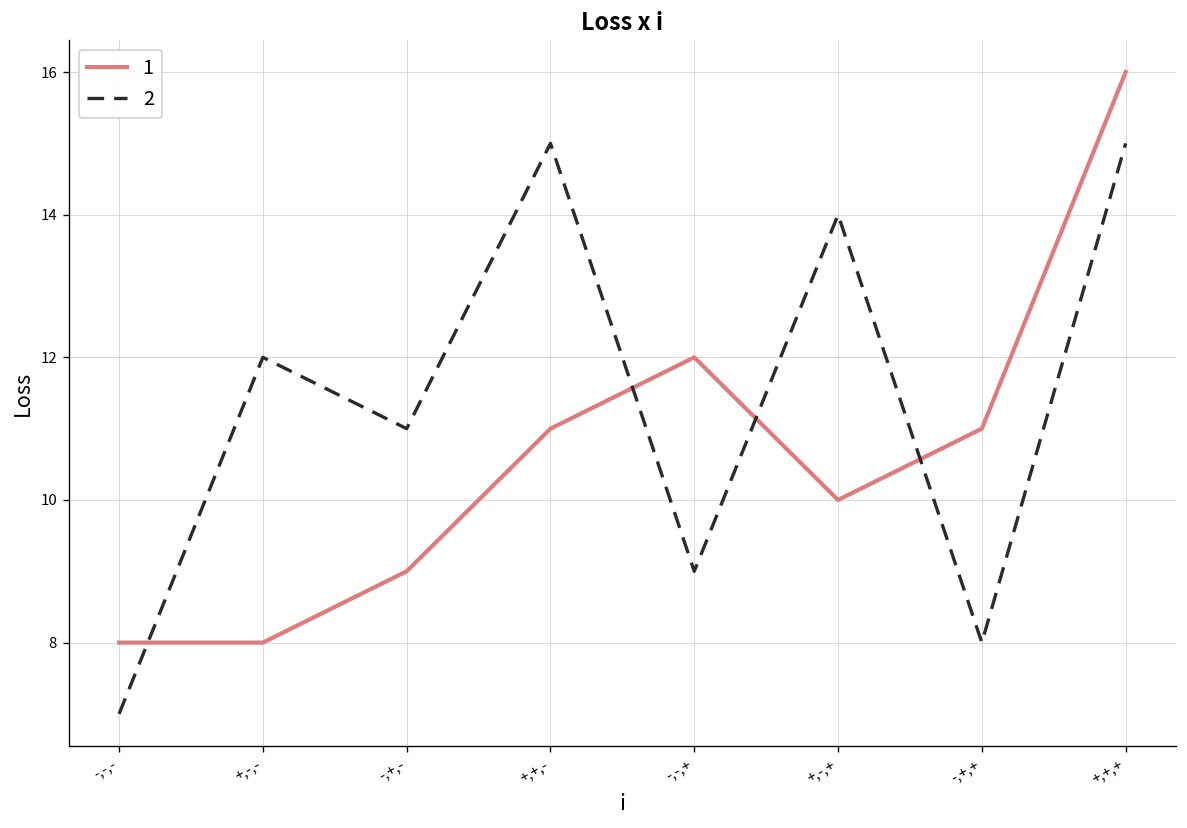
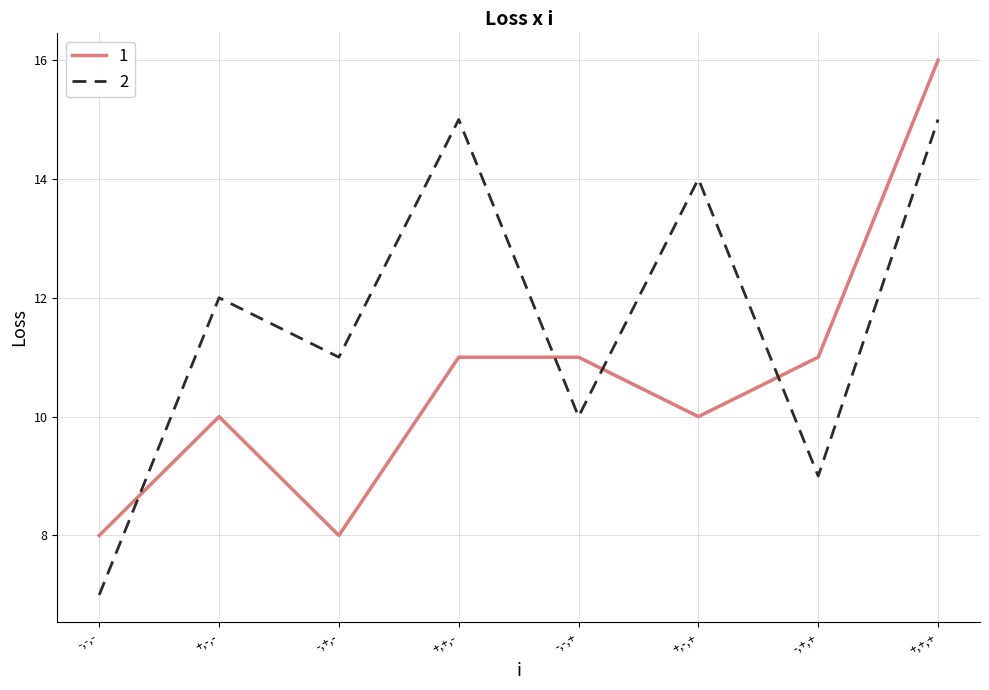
1, +,-,-: 8 -> 10
1, -,+,-: 9 -> 8
1, -,-,+: 12 -> 11
2, -,-,+: 9 -> 10
2, -,+,+: 8 -> 9
